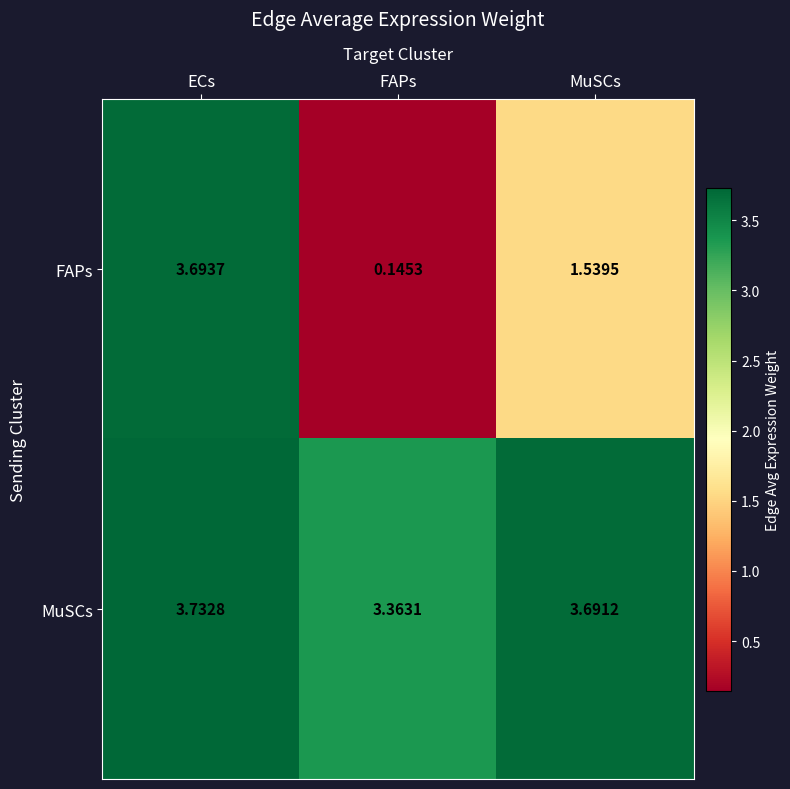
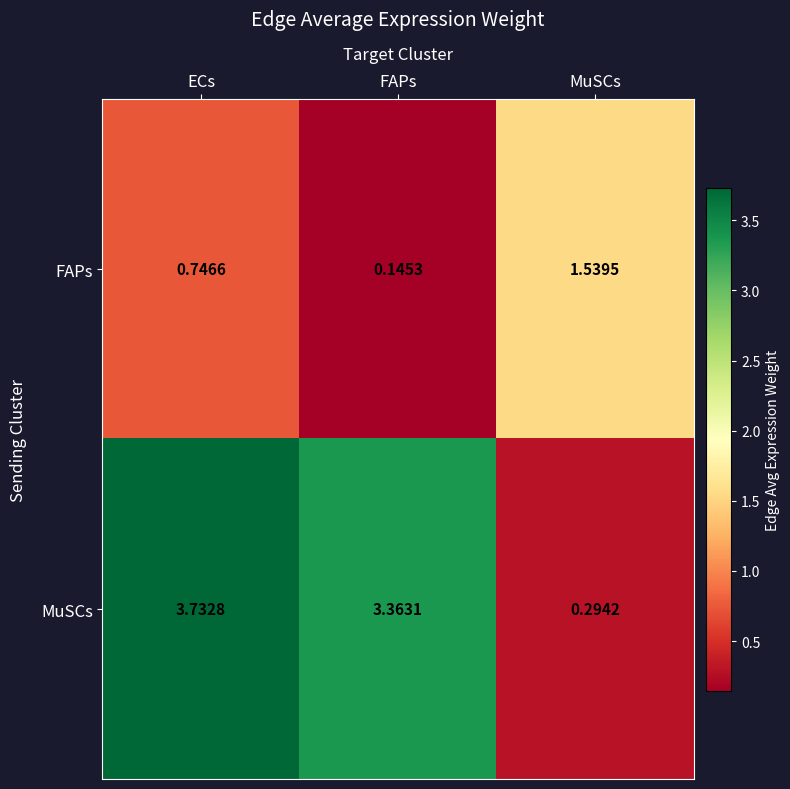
FAPs, ECs: 3.6937 -> 0.7466
MuSCs, MuSCs: 3.6912 -> 0.2942
